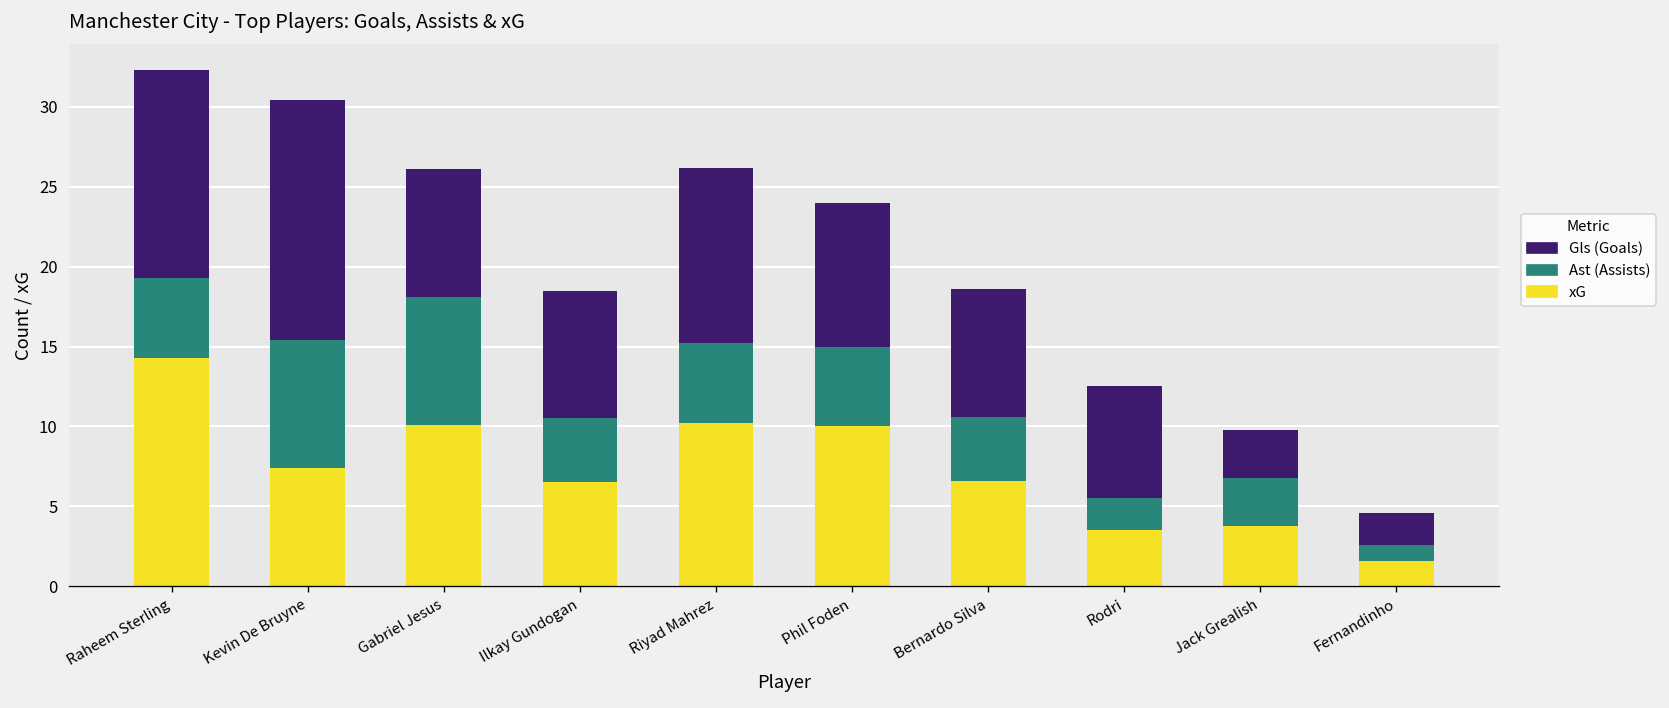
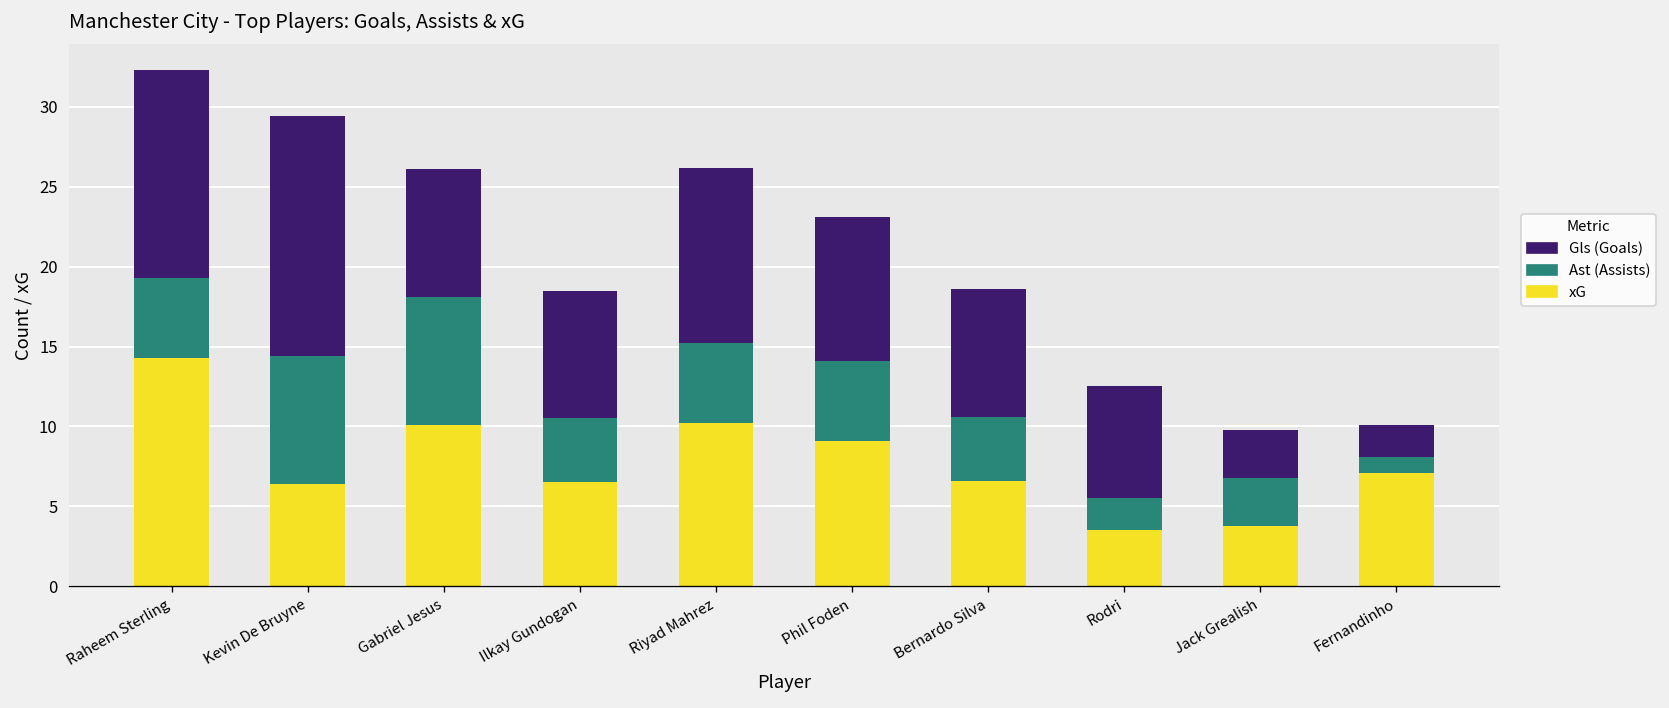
xG, Kevin De Bruyne: 7.4 -> 6.4
xG, Phil Foden: 10.0 -> 9.1
xG, Fernandinho: 1.6 -> 7.1
